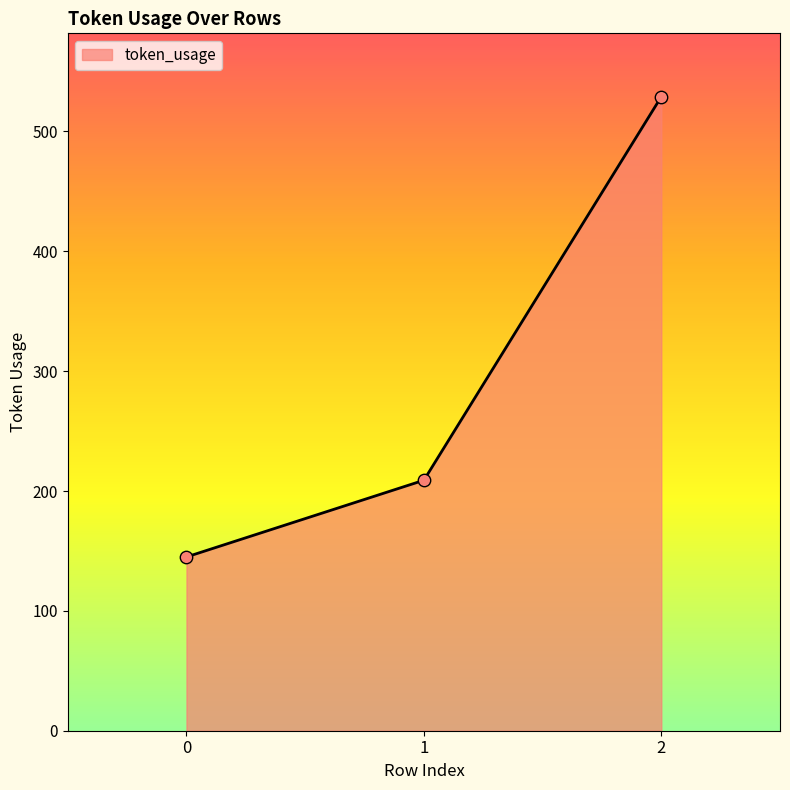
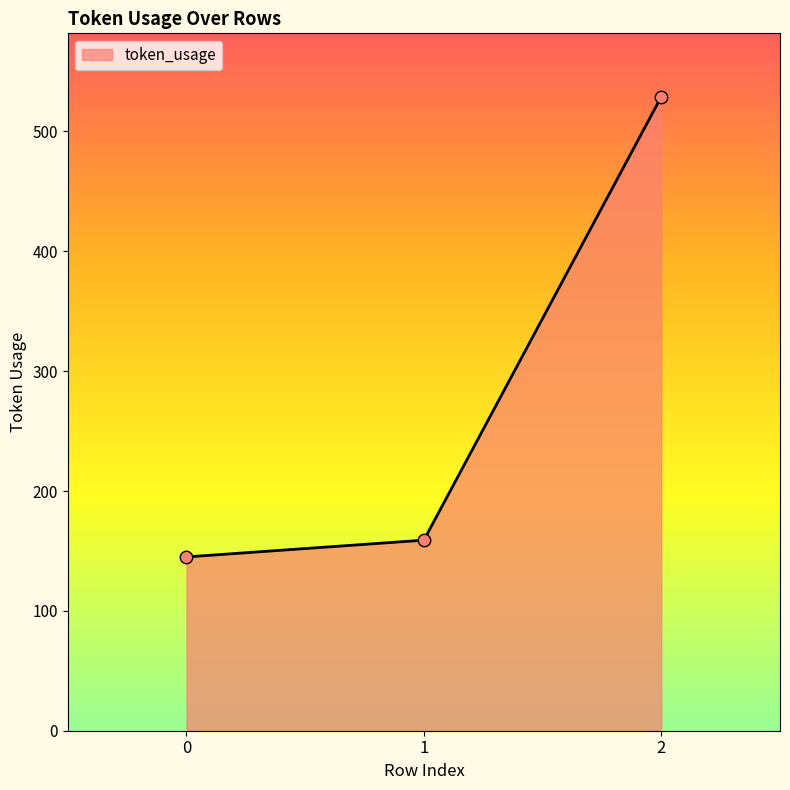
1: 209 -> 159
